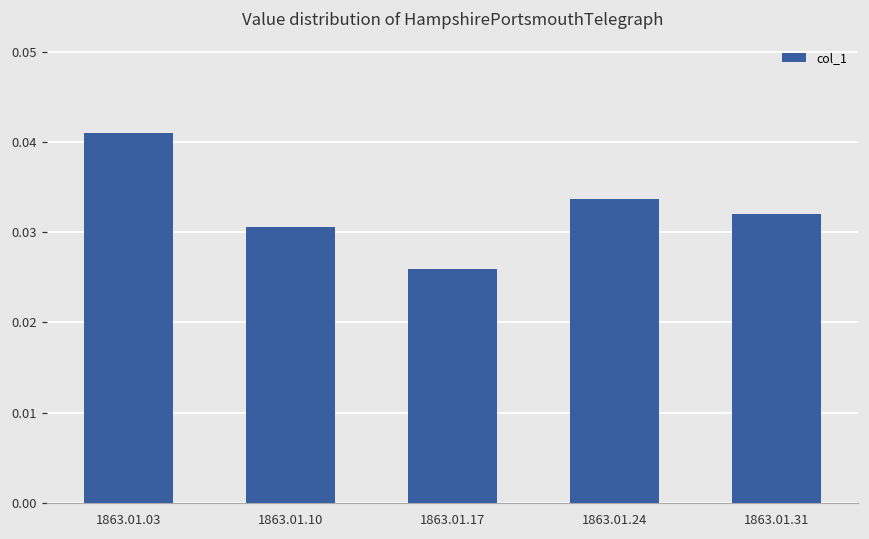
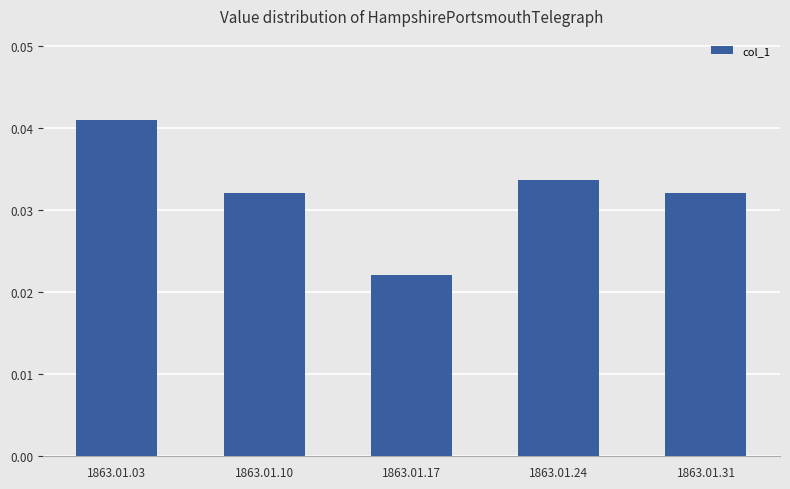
1863.01.10: 0.031 -> 0.032
1863.01.17: 0.026 -> 0.022
